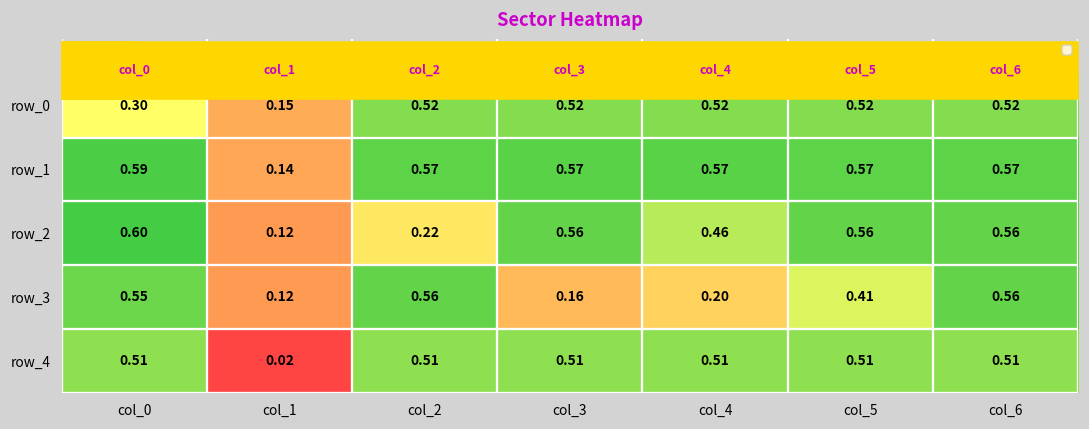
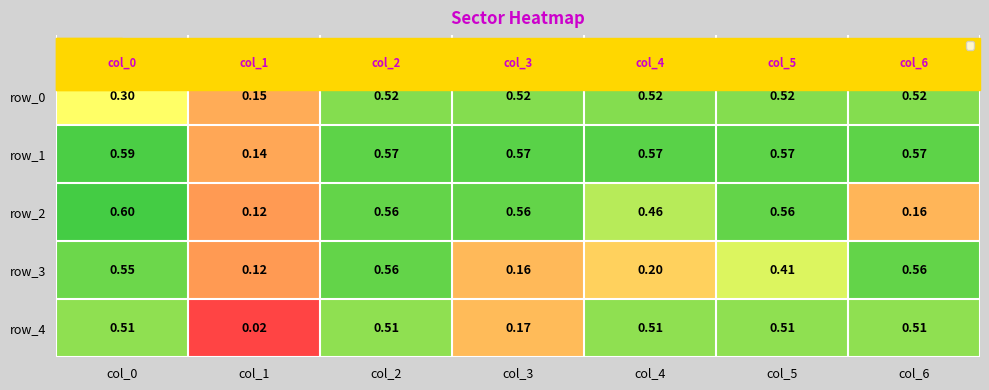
row_2, col_2: 0.22 -> 0.56
row_2, col_6: 0.56 -> 0.16
row_4, col_3: 0.51 -> 0.17
